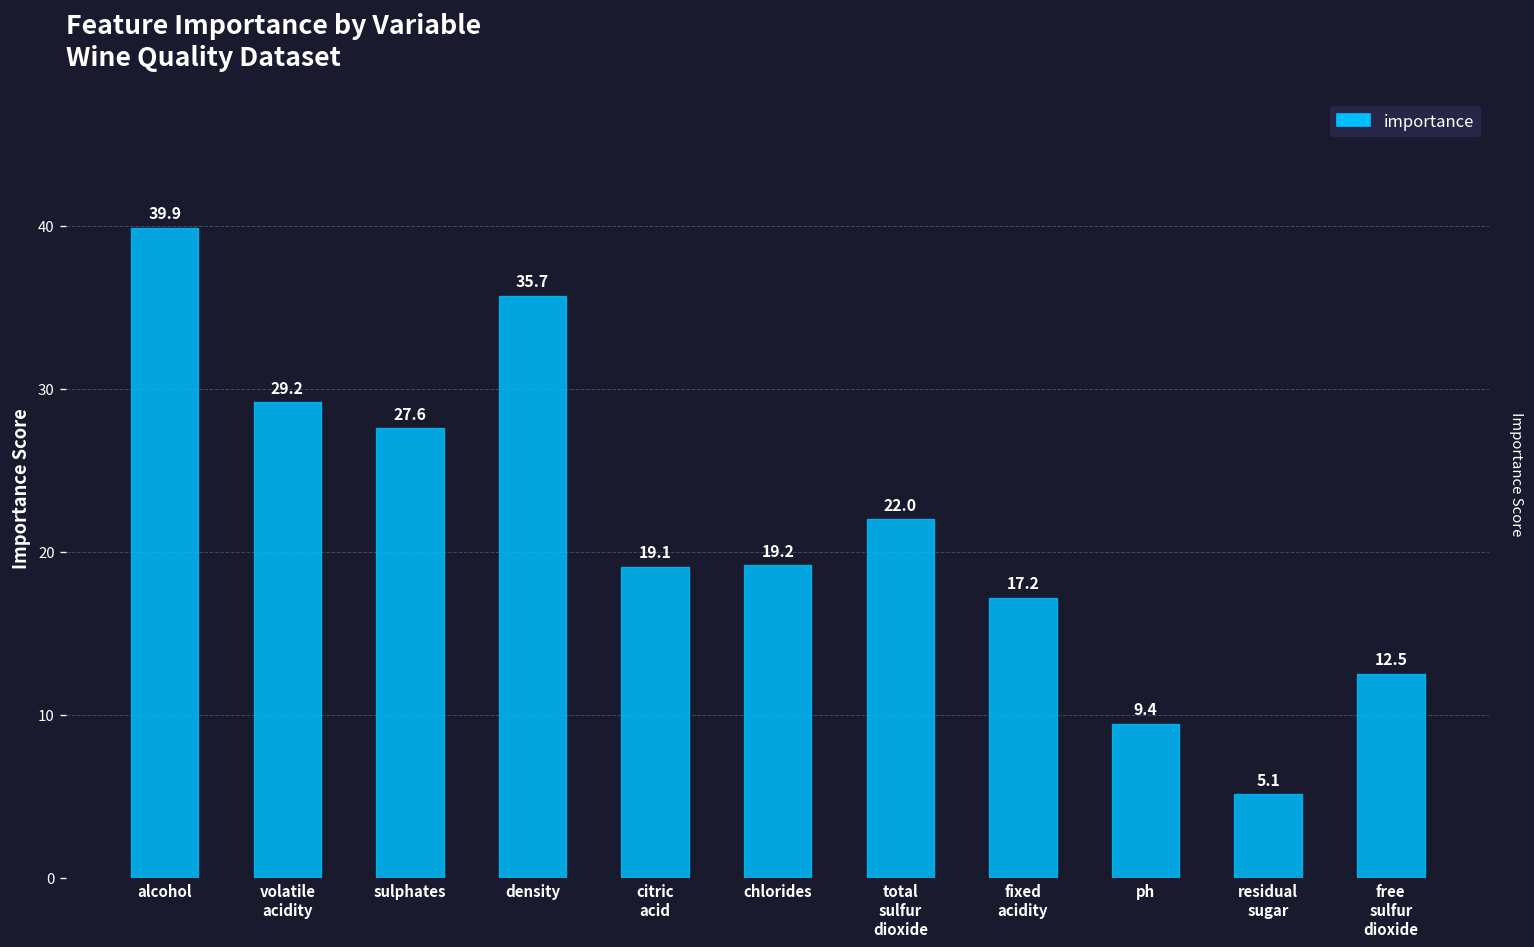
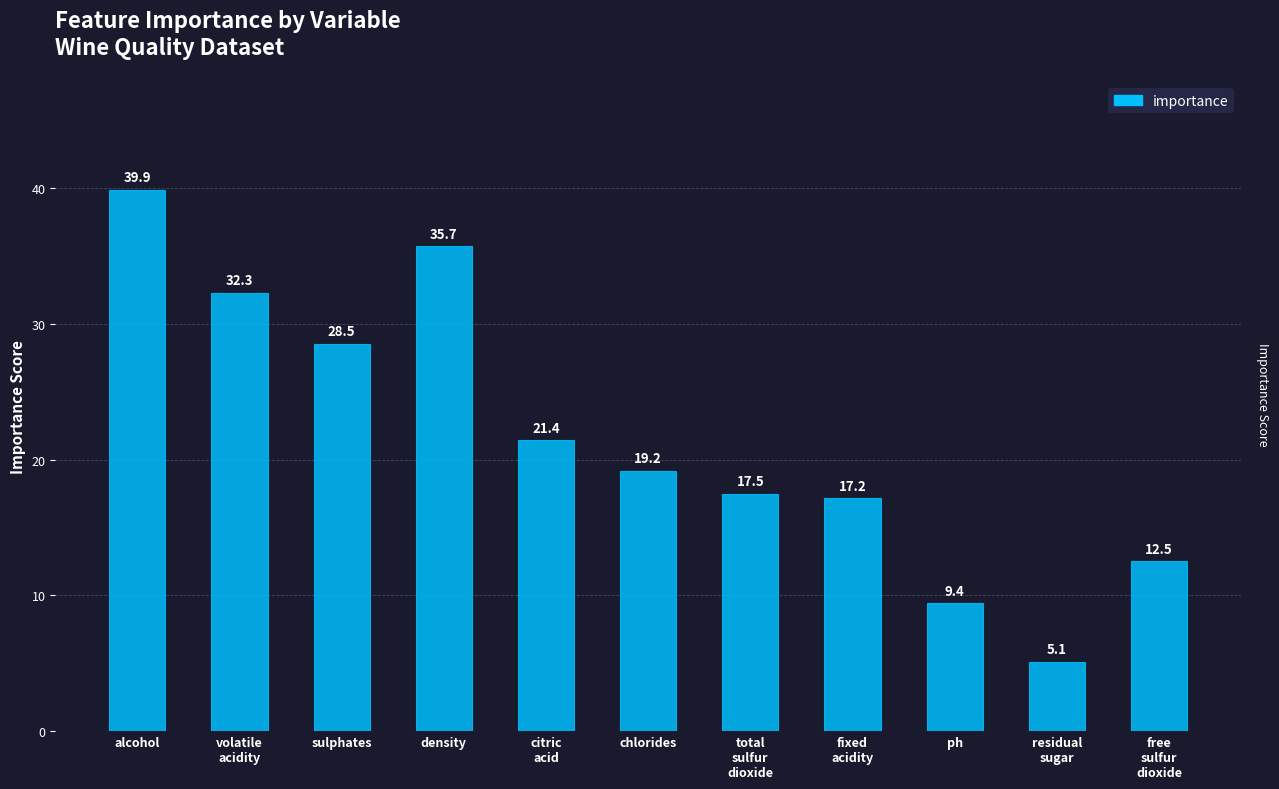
volatile acidity: 29.2 -> 32.3
sulphates: 27.6 -> 28.5
citric acid: 19.1 -> 21.4
total sulfur dioxide: 22.0 -> 17.5
